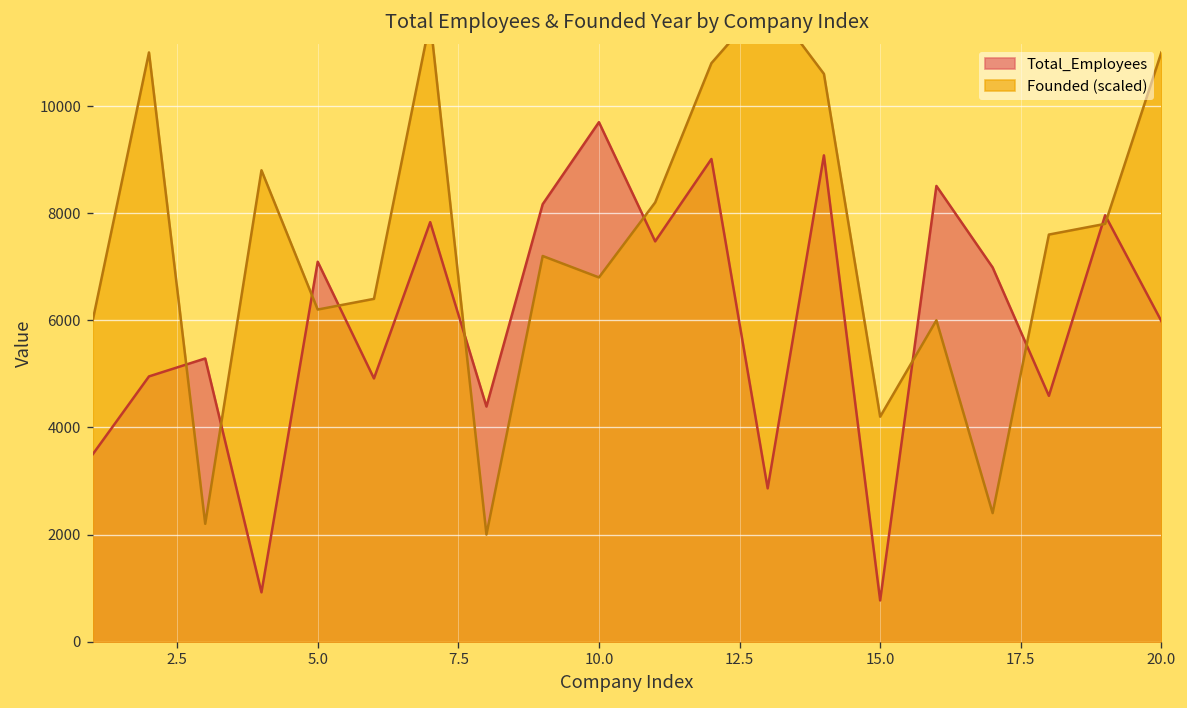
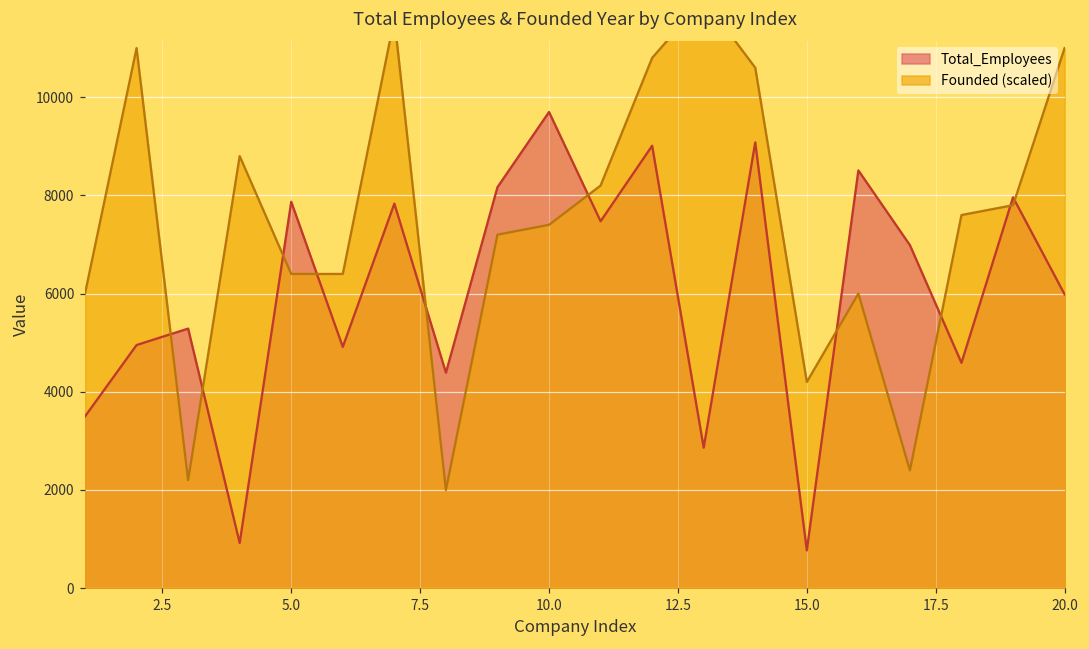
Total_Employees, 5.0: 7100 -> 7900
Founded (scaled), 5.0: 6200 -> 6400
Founded (scaled), 10.0: 6800 -> 7400
